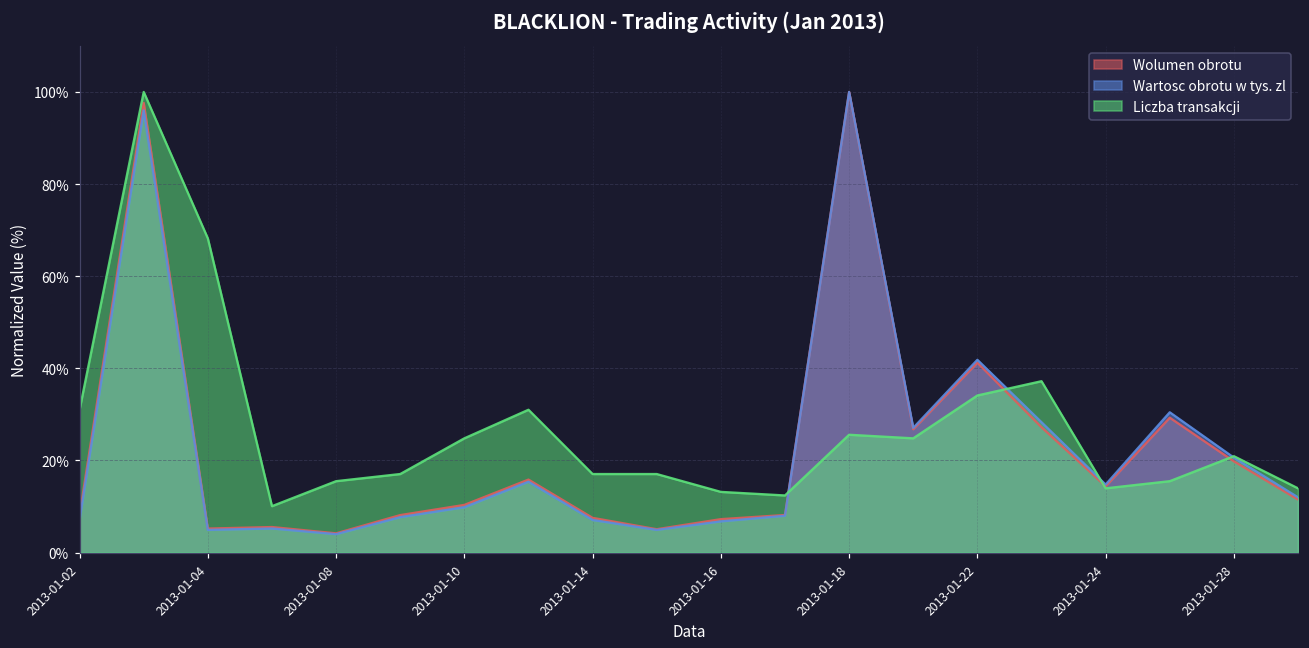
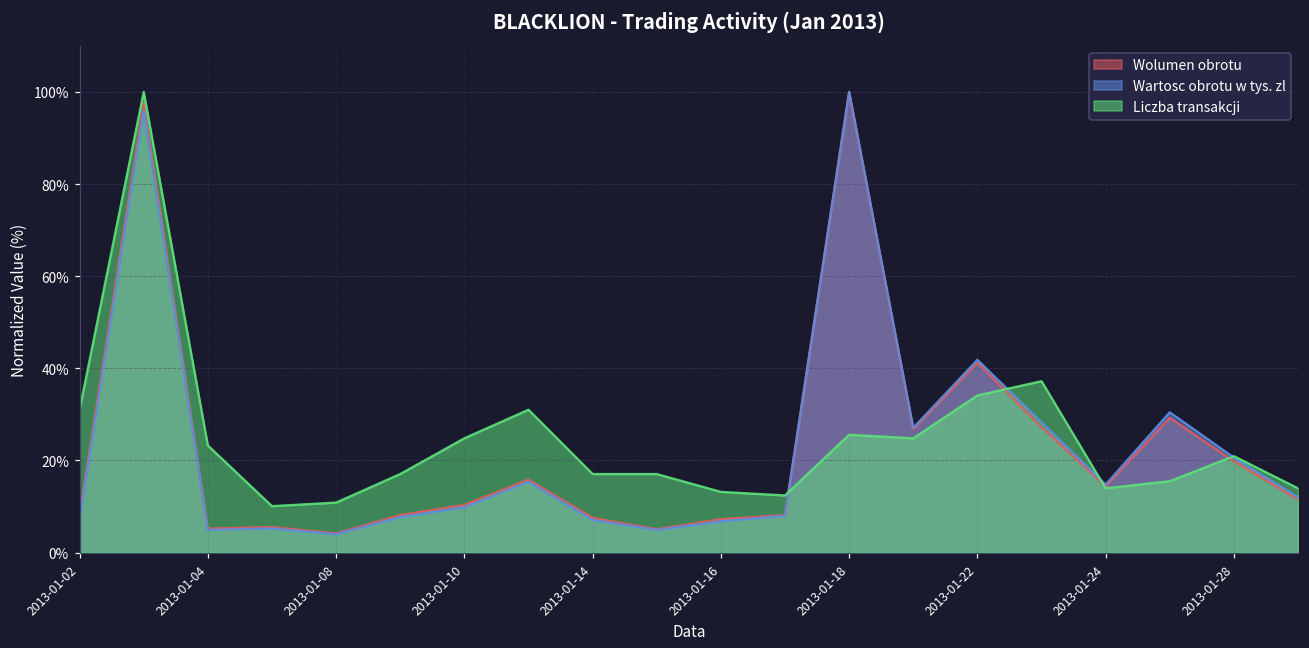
Liczba transakcji, 2013-01-04: 68% -> 23%
Liczba transakcji, 2013-01-08: 16% -> 11%
